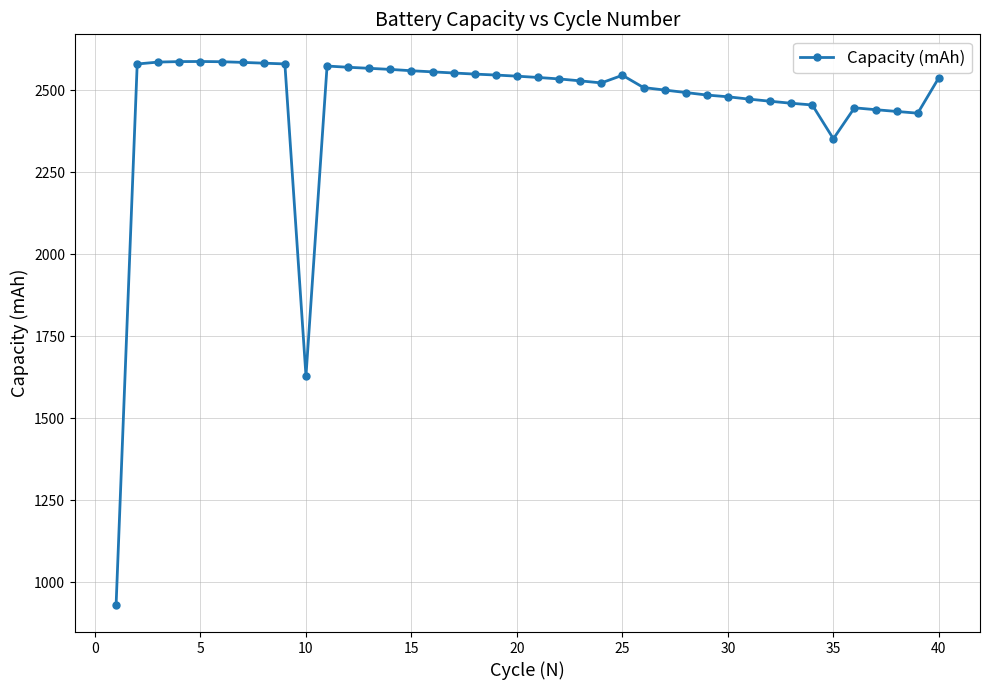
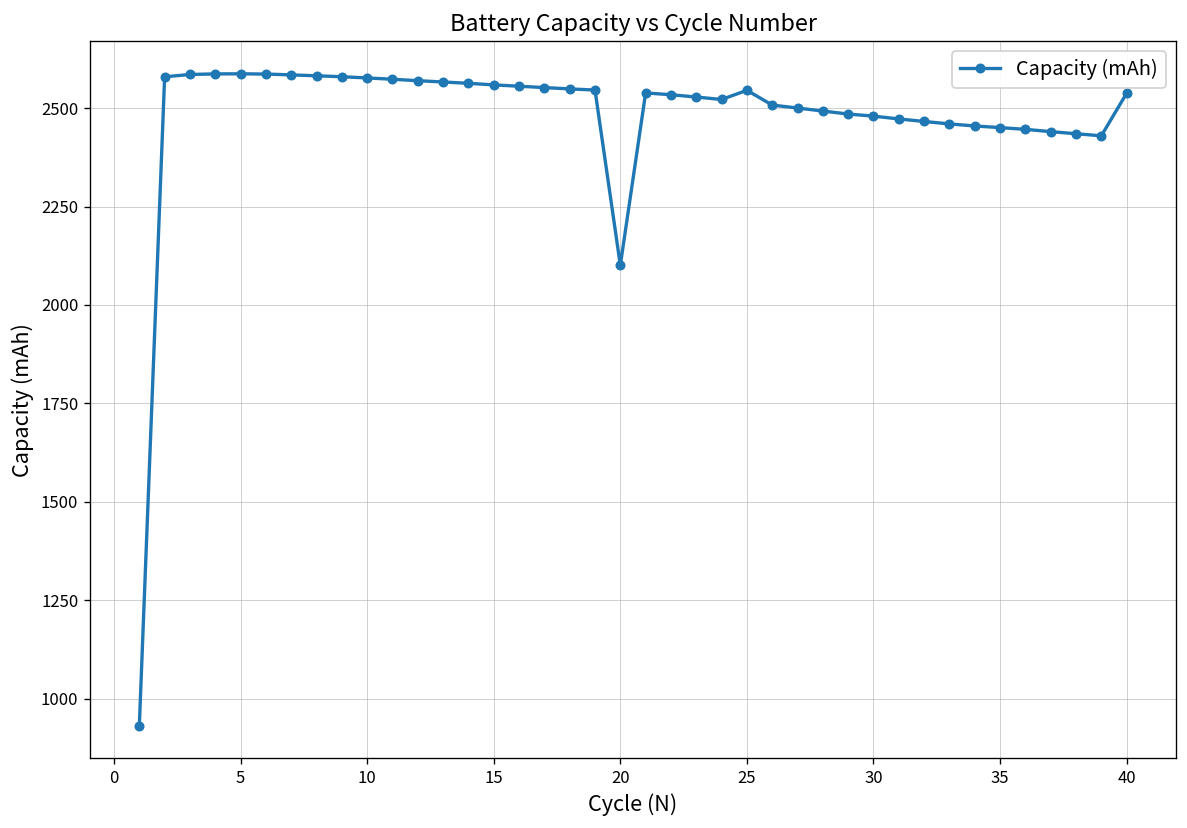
10: 1630 -> 2580
20: 2540 -> 2100
35: 2350 -> 2450
